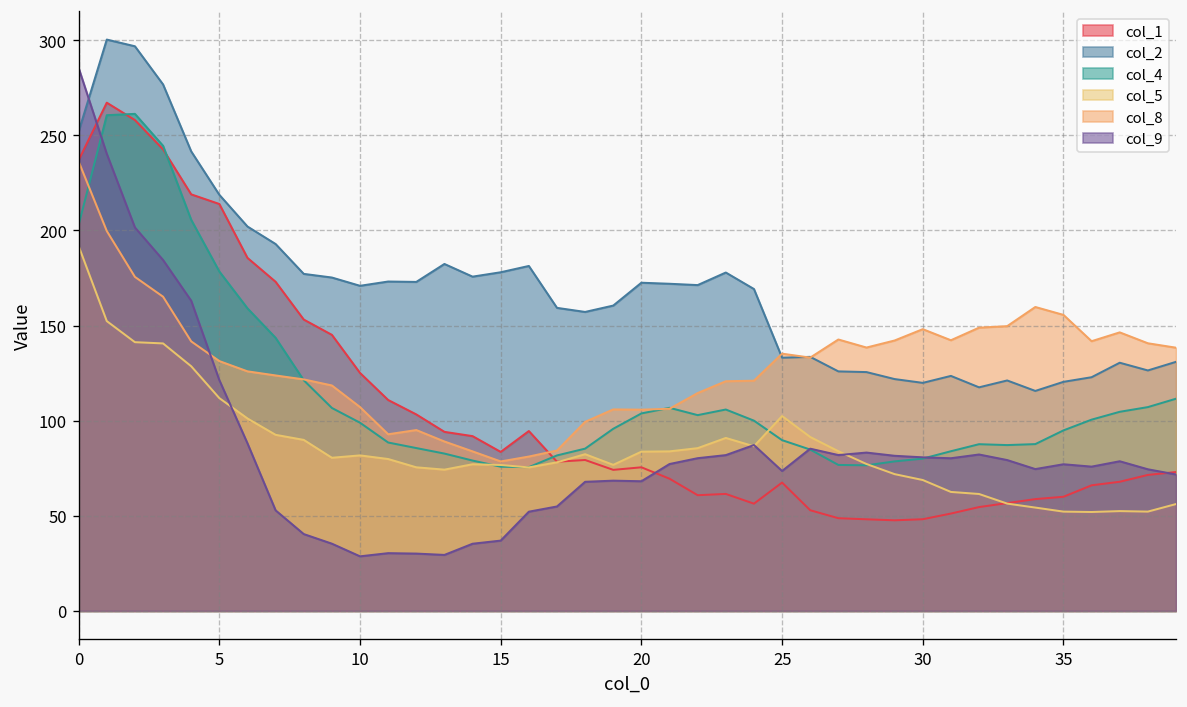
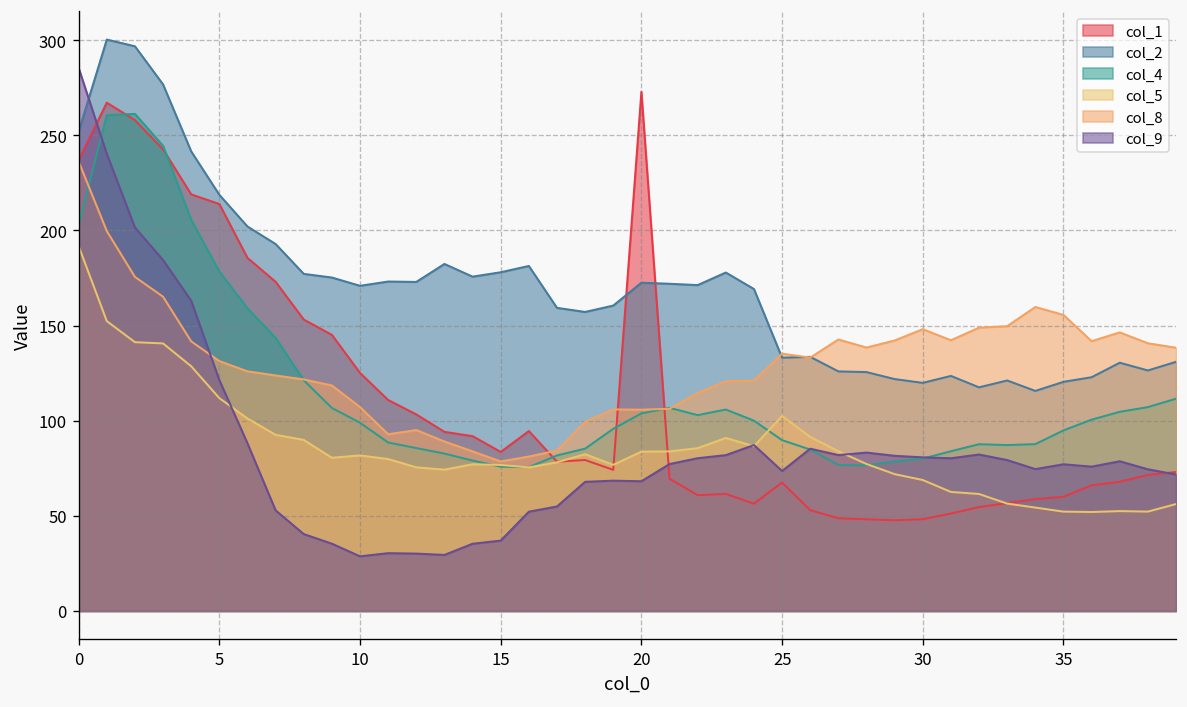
col_1, 20: 75 -> 273
